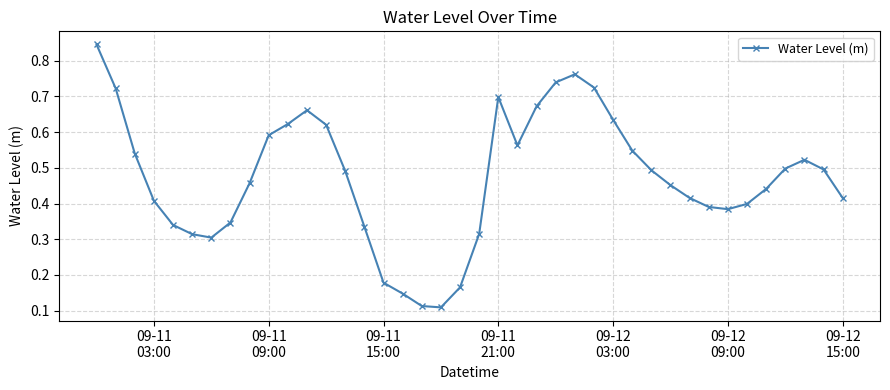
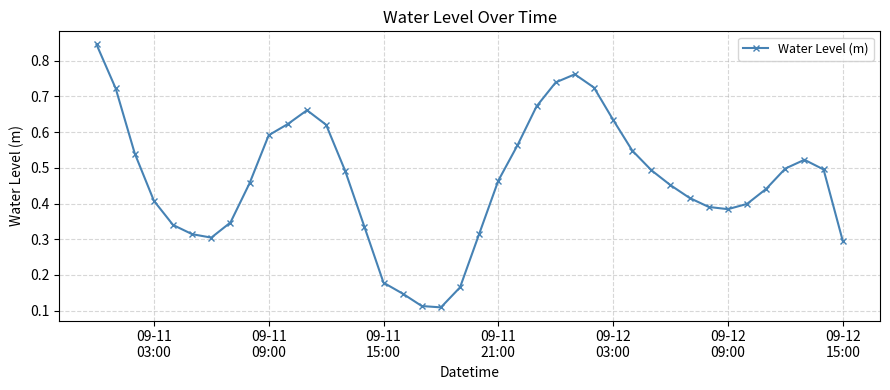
09-11 21:00: 0.70 -> 0.46
09-12 15:00: 0.42 -> 0.30
